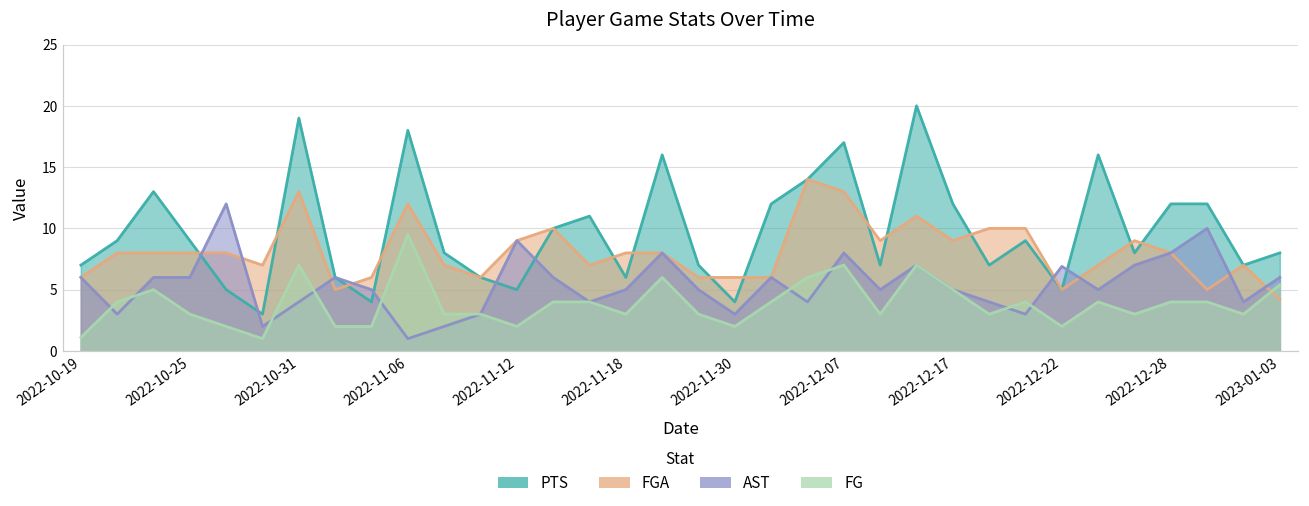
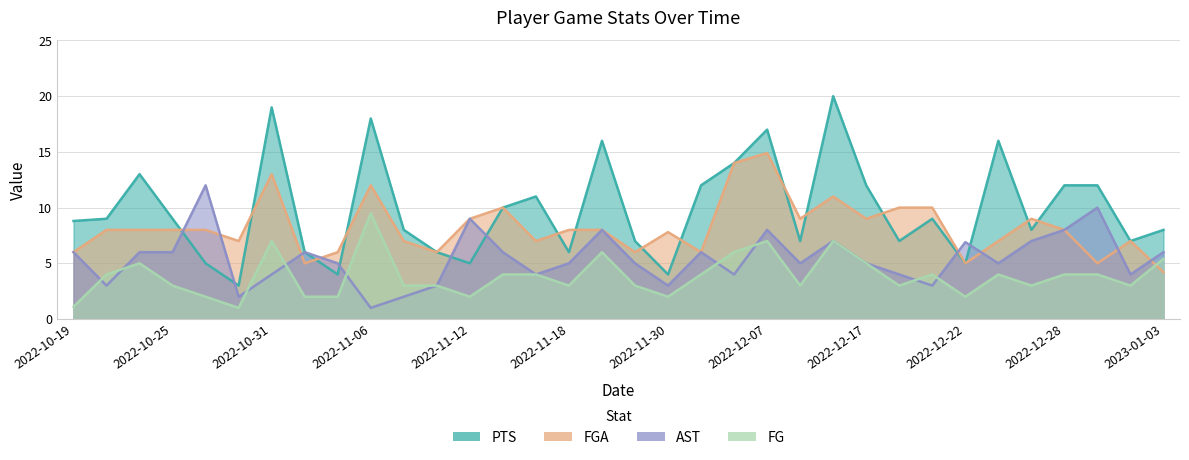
PTS, 2022-10-19: 7.0 -> 8.8
FGA, 2022-11-30: 6.0 -> 7.8
FGA, 2022-12-07: 13.0 -> 14.9
